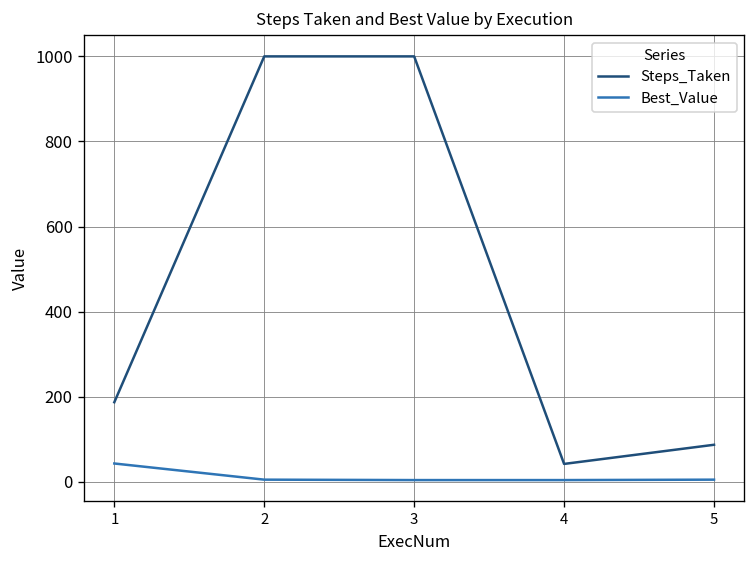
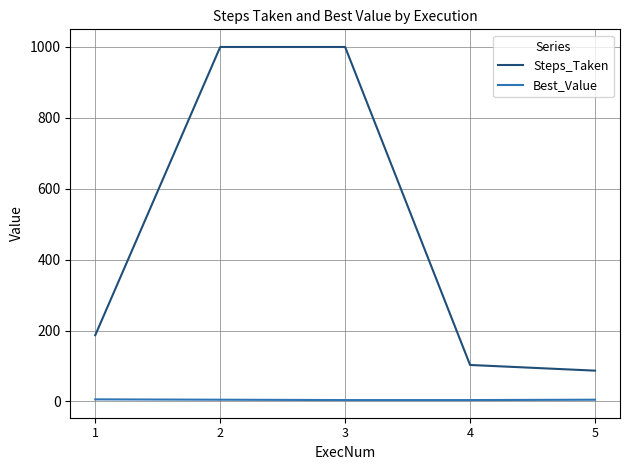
Best_Value, 1: 40 -> 10
Steps_Taken, 4: 40 -> 100
